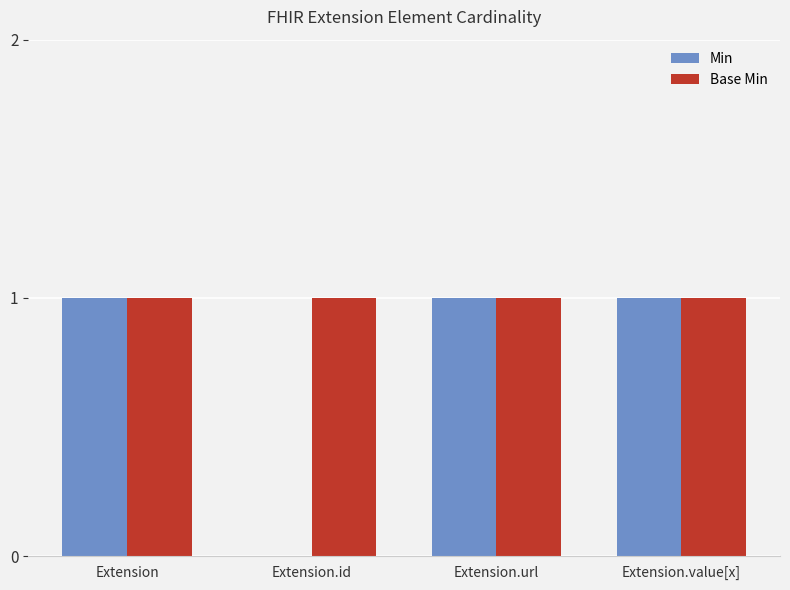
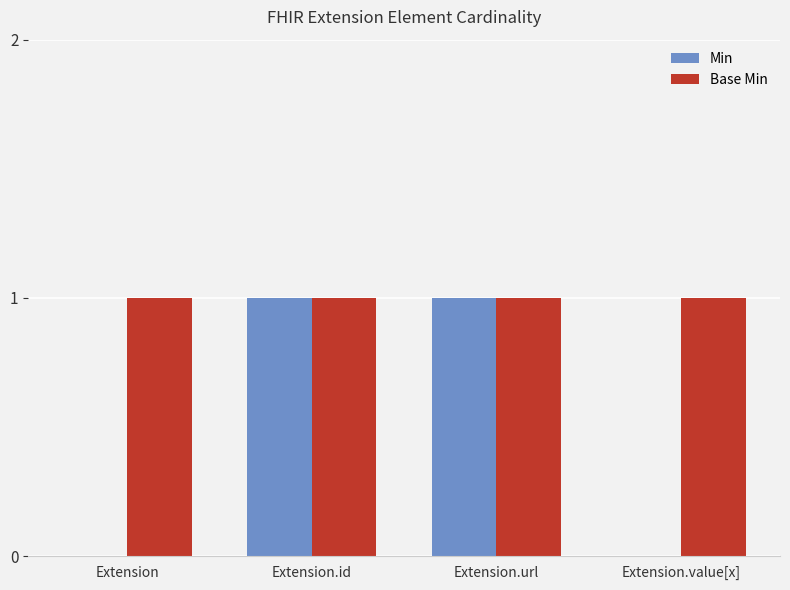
Min, Extension: 1 -> 0
Min, Extension.id: 0 -> 1
Min, Extension.value[x]: 1 -> 0
